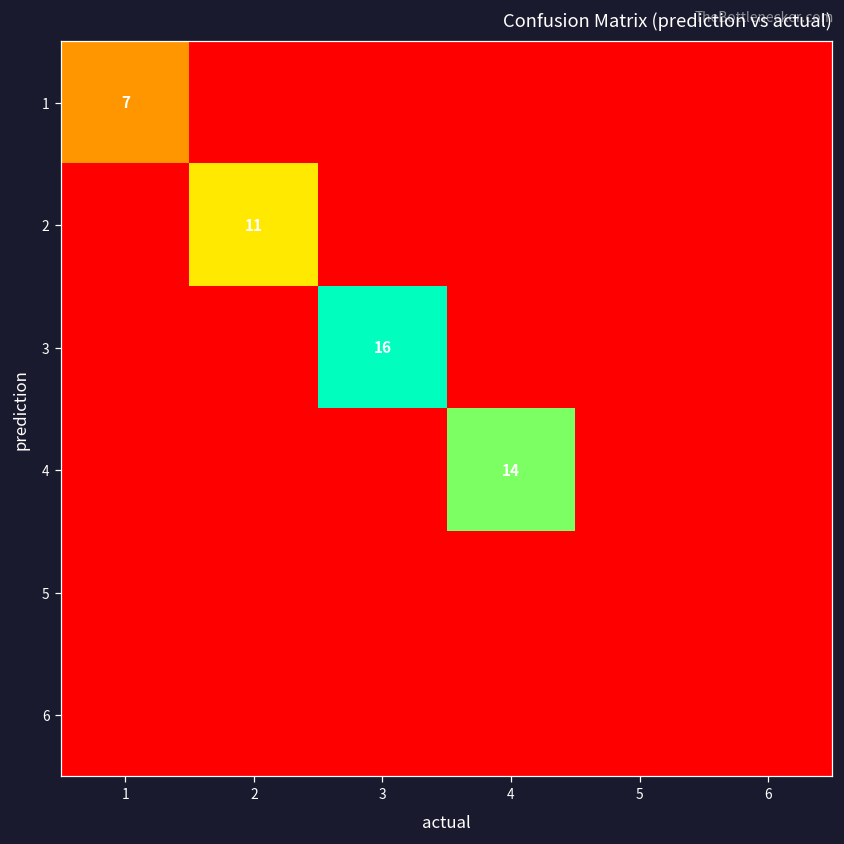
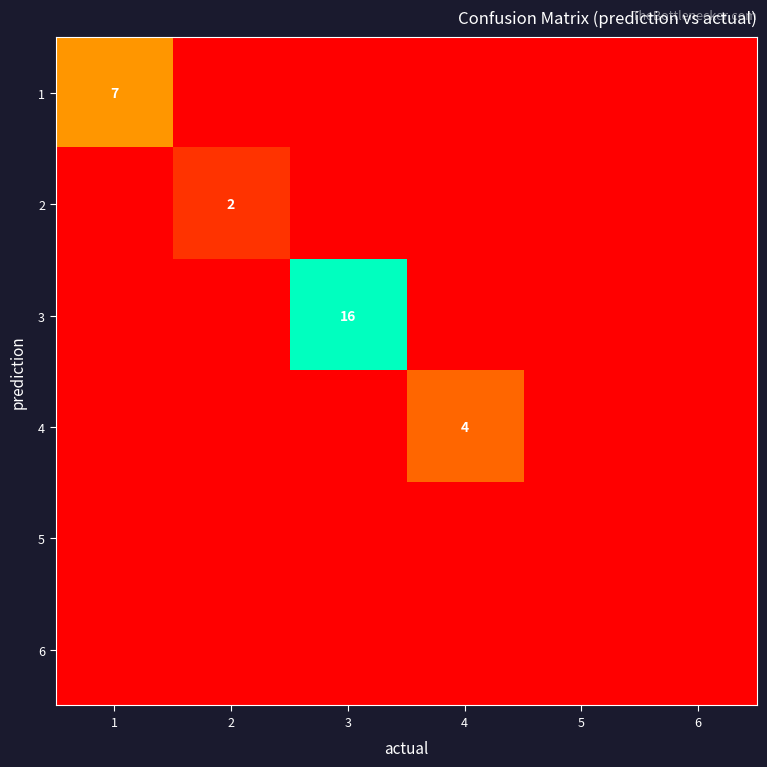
2, 2: 11 -> 2
4, 4: 14 -> 4
